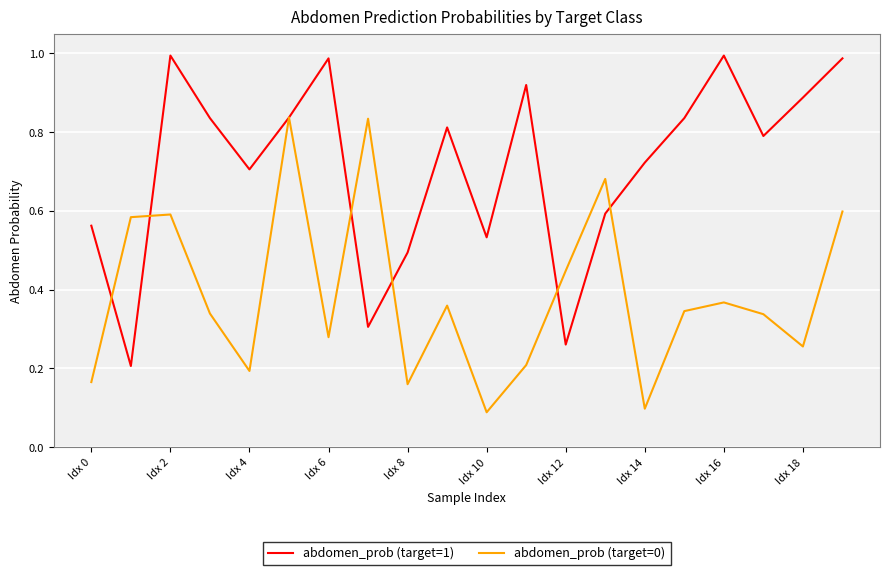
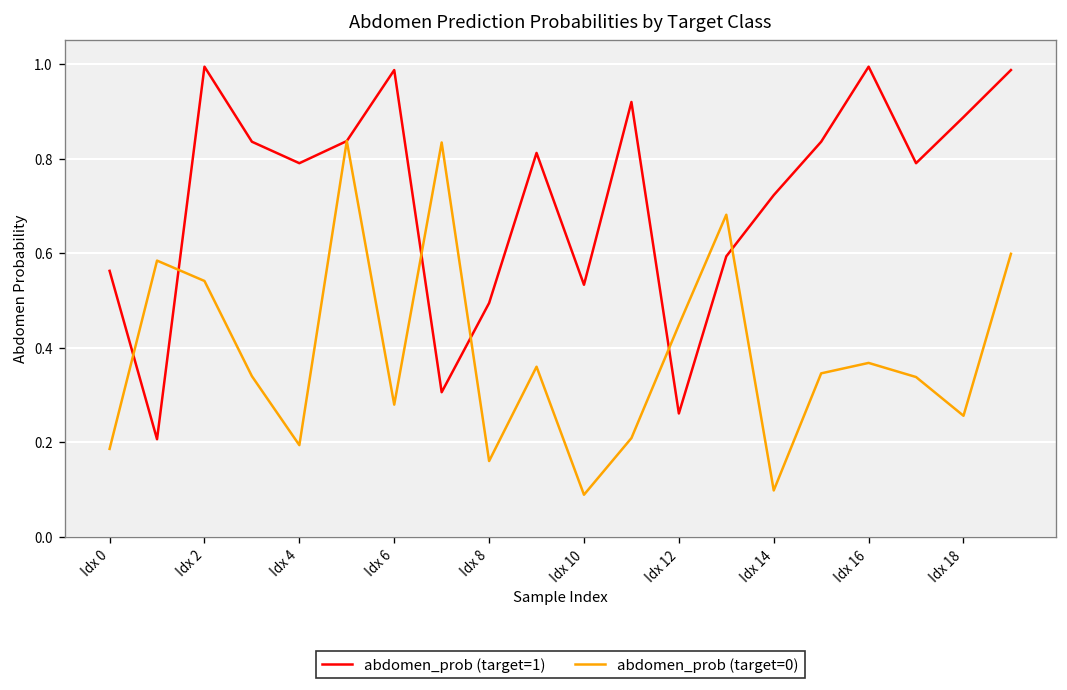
abdomen_prob (target=0), Idx 0: 0.17 -> 0.19
abdomen_prob (target=0), Idx 2: 0.59 -> 0.54
abdomen_prob (target=1), Idx 4: 0.71 -> 0.79
